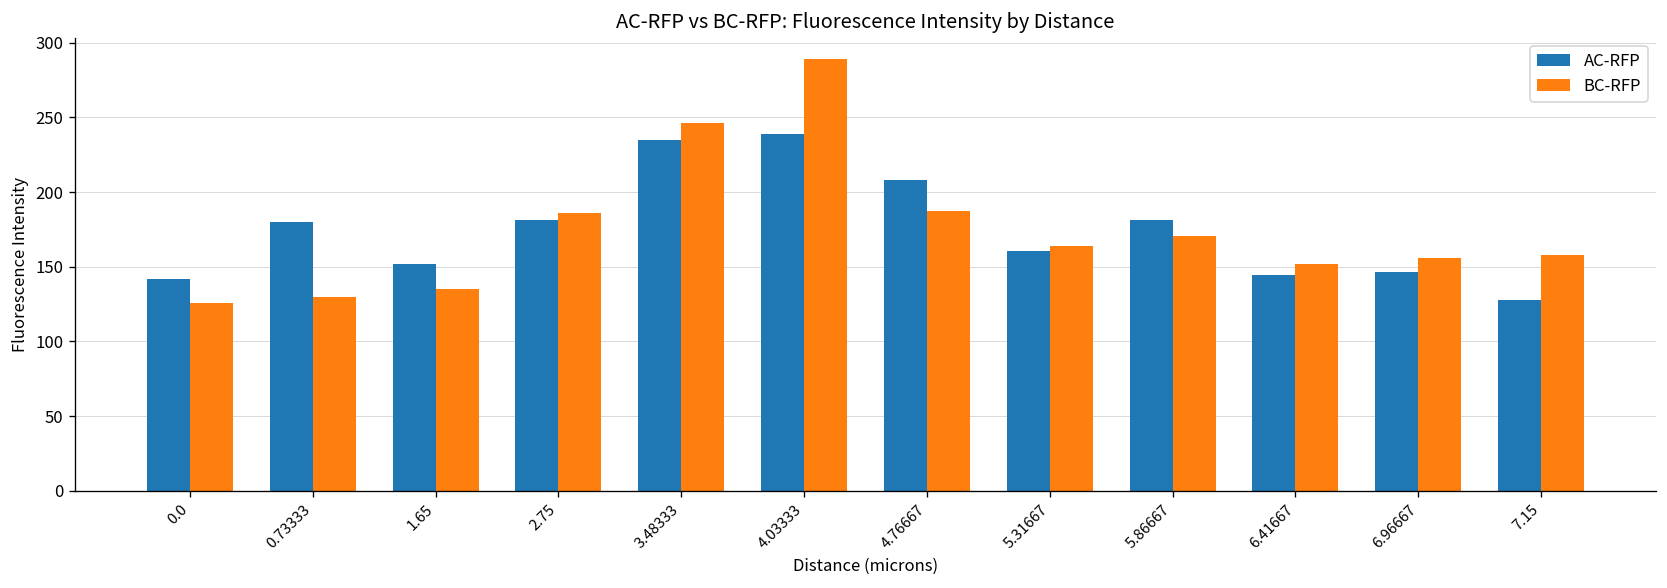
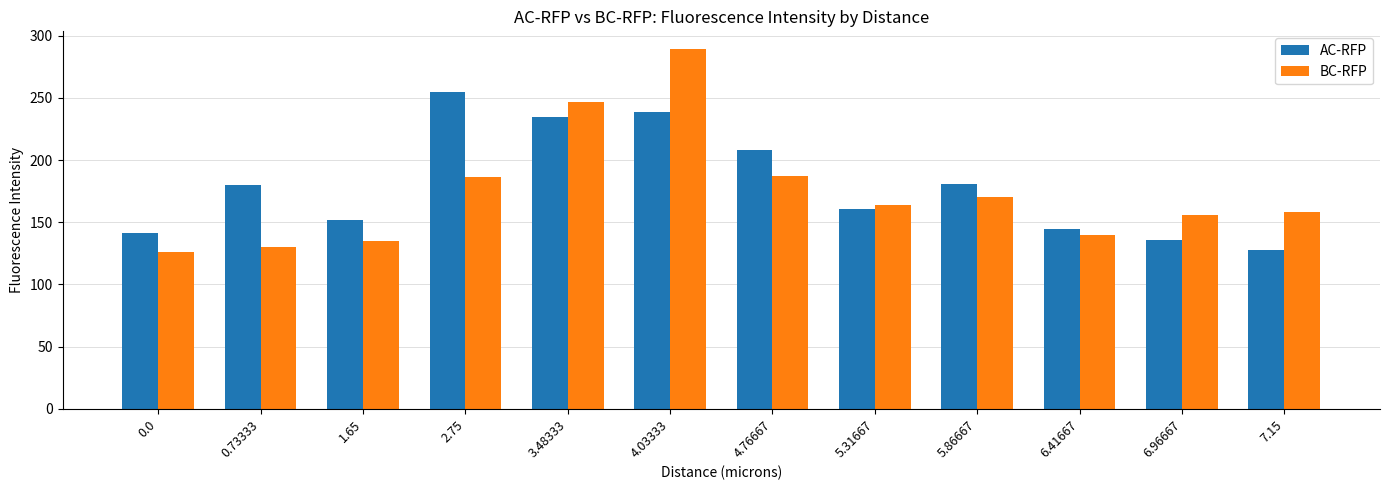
AC-RFP, 2.75: 181 -> 255
BC-RFP, 6.41667: 152 -> 140
AC-RFP, 6.96667: 146 -> 136
